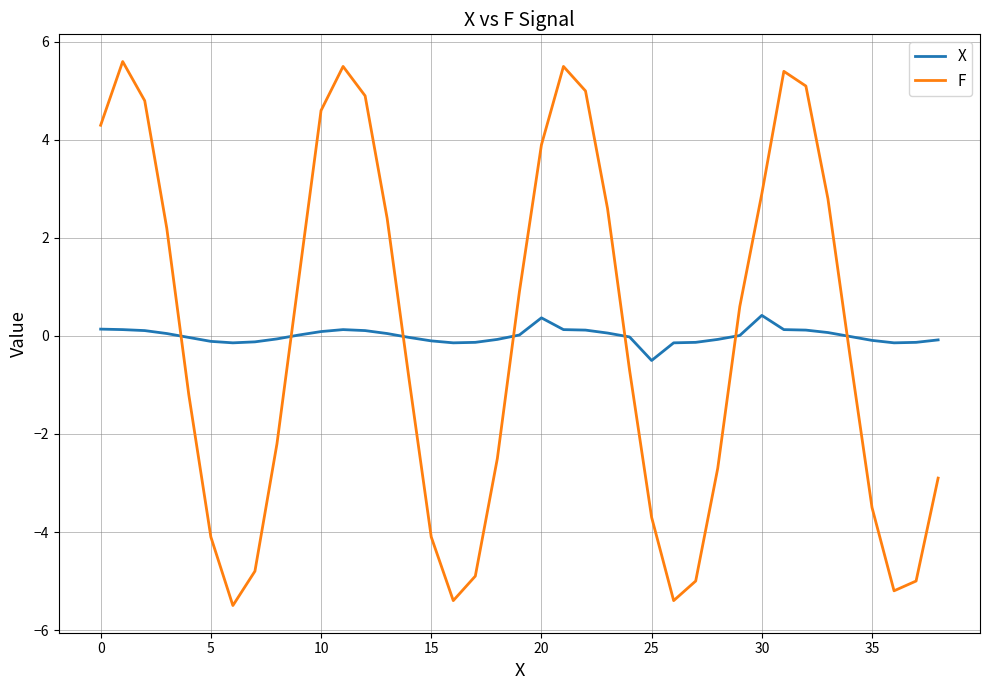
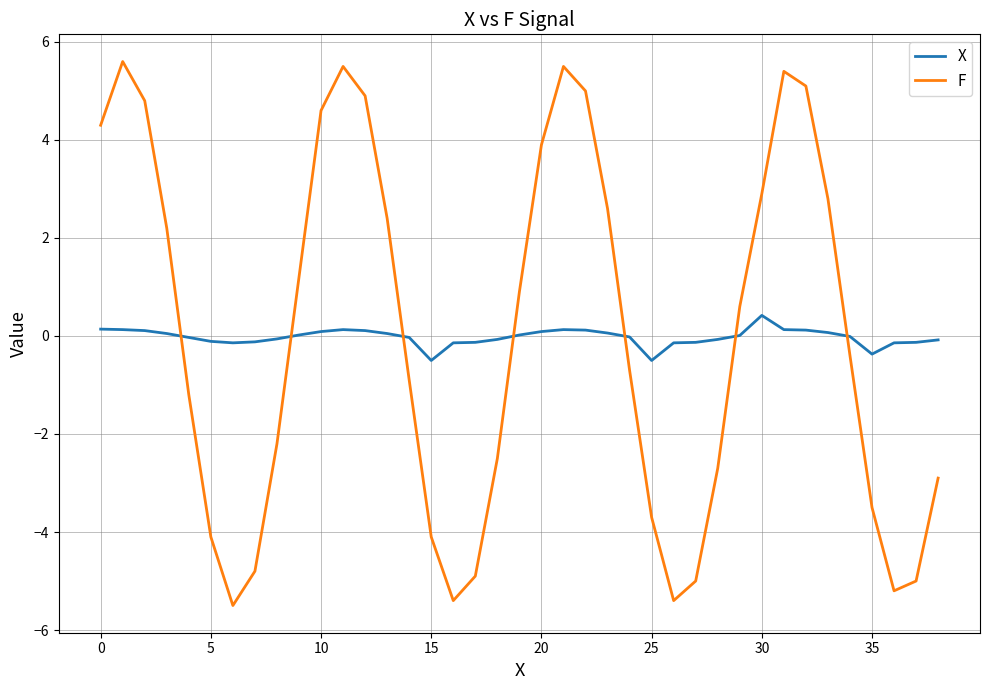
X, 15: -0.1 -> -0.5
X, 20: 0.4 -> 0.1
X, 35: -0.1 -> -0.4
